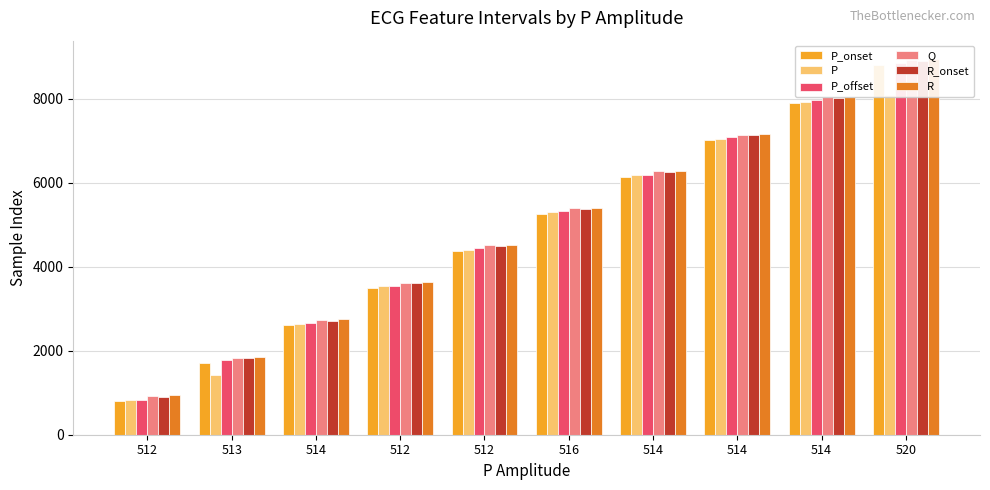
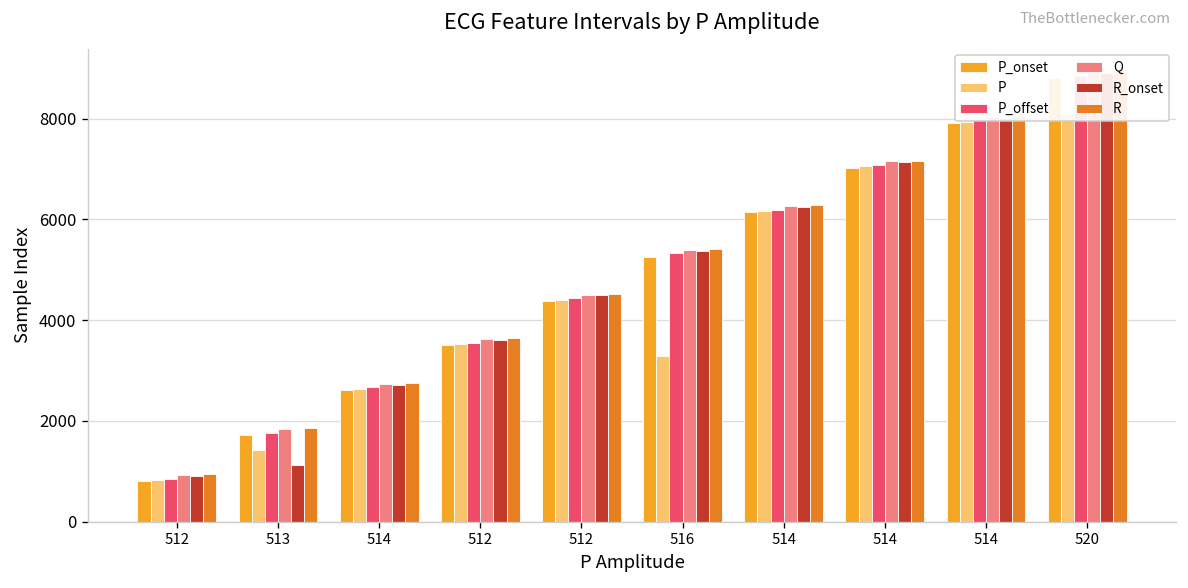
R_onset, 513: 1800 -> 1100
P, 516: 5300 -> 3300
